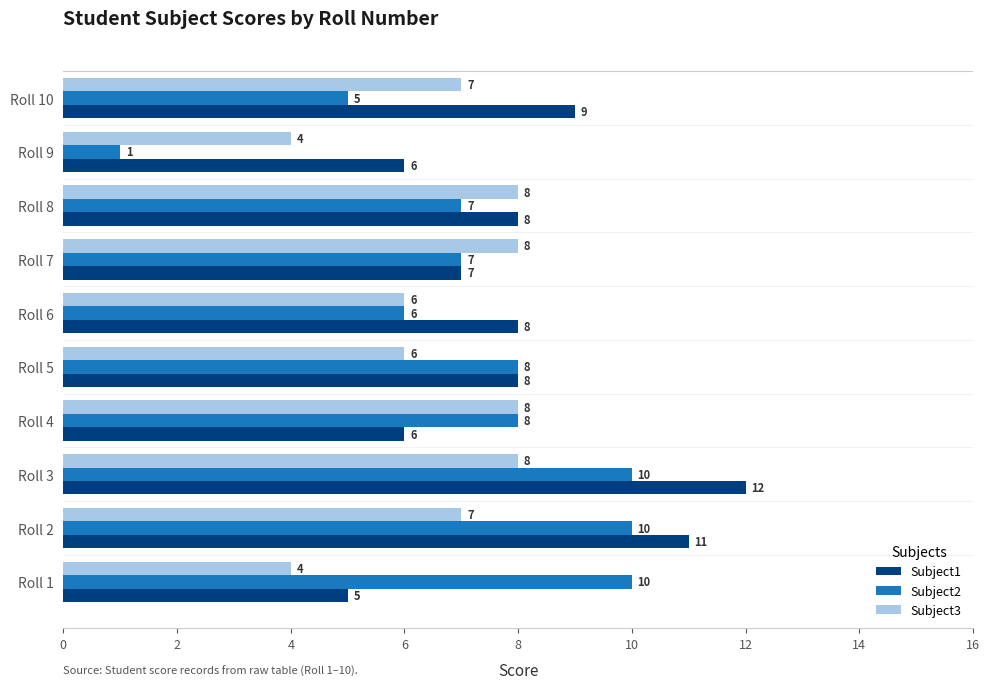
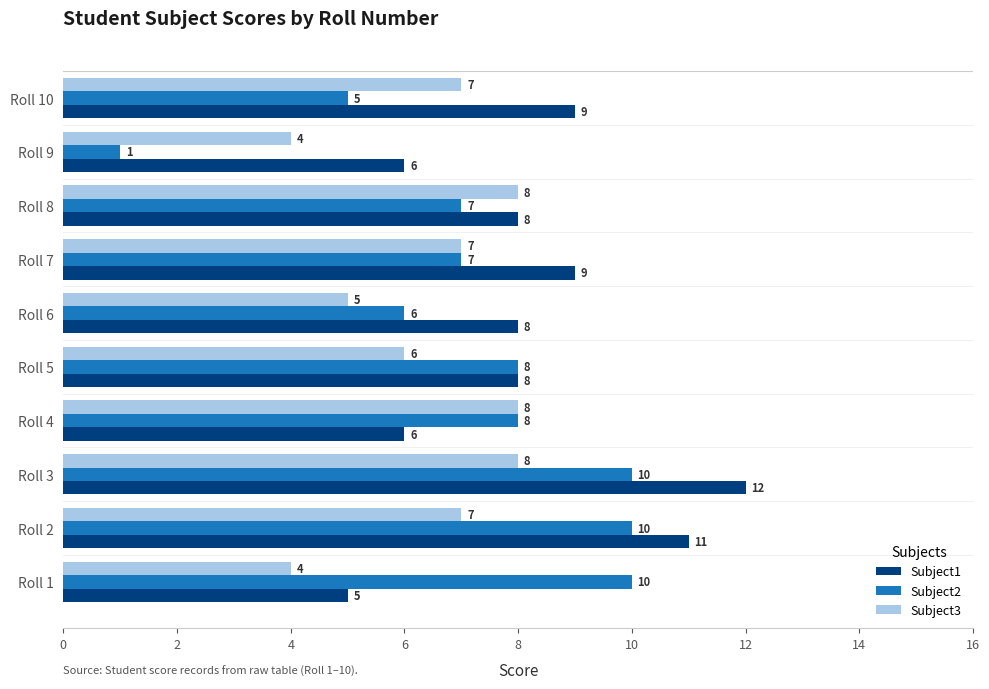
Subject3, Roll 7: 8 -> 7
Subject1, Roll 7: 7 -> 9
Subject3, Roll 6: 6 -> 5
